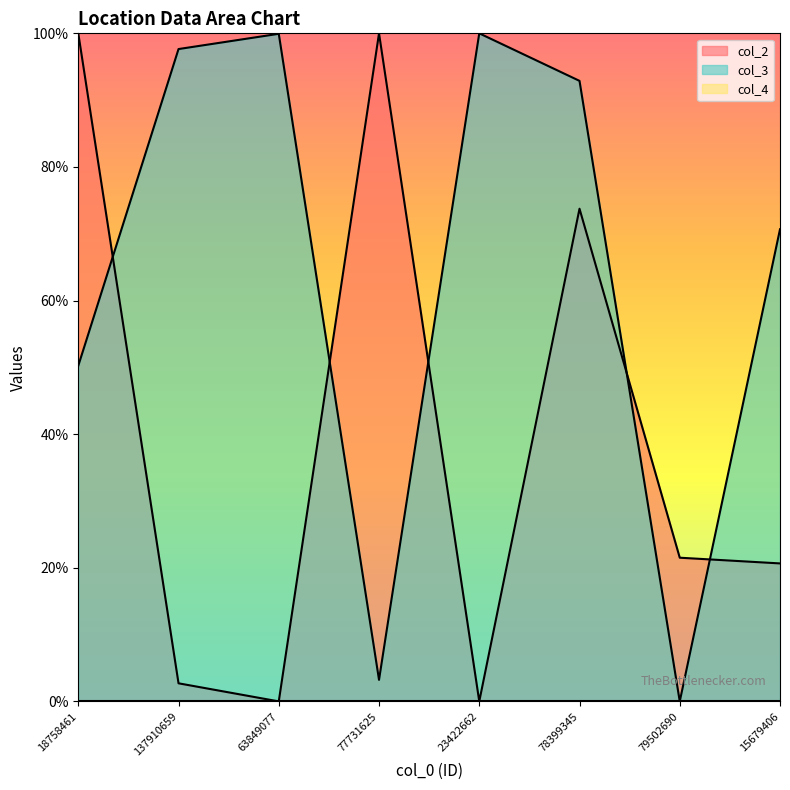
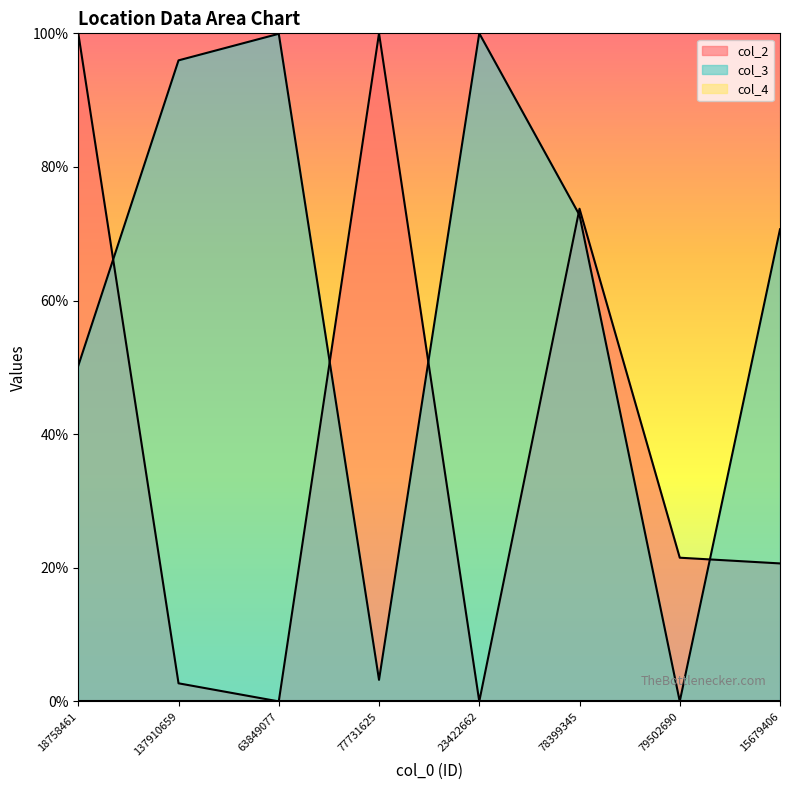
col_3, 137910659: 98% -> 96%
col_3, 78399345: 93% -> 73%
